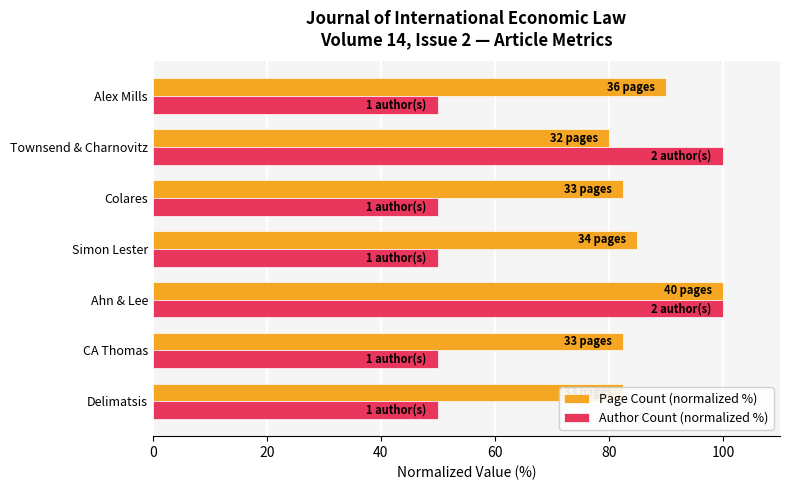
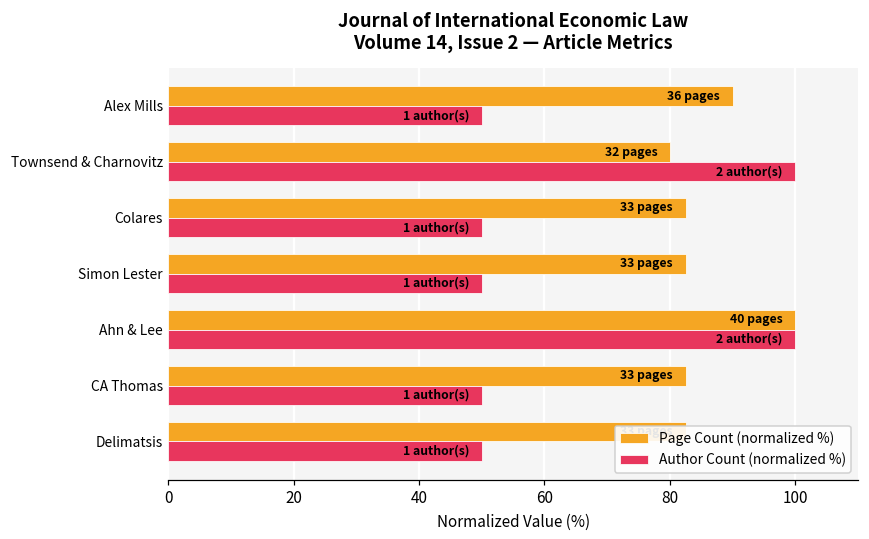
Page Count (normalized %), Simon Lester: 34 -> 33
